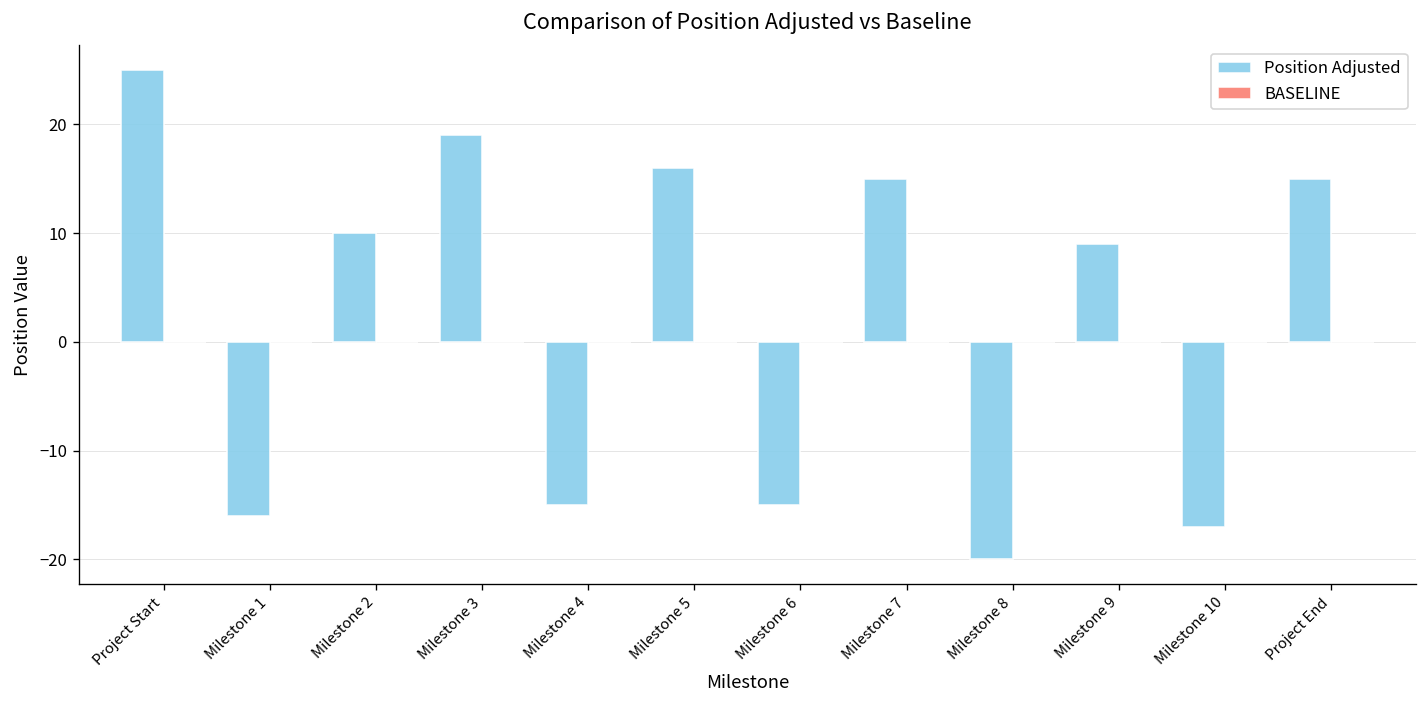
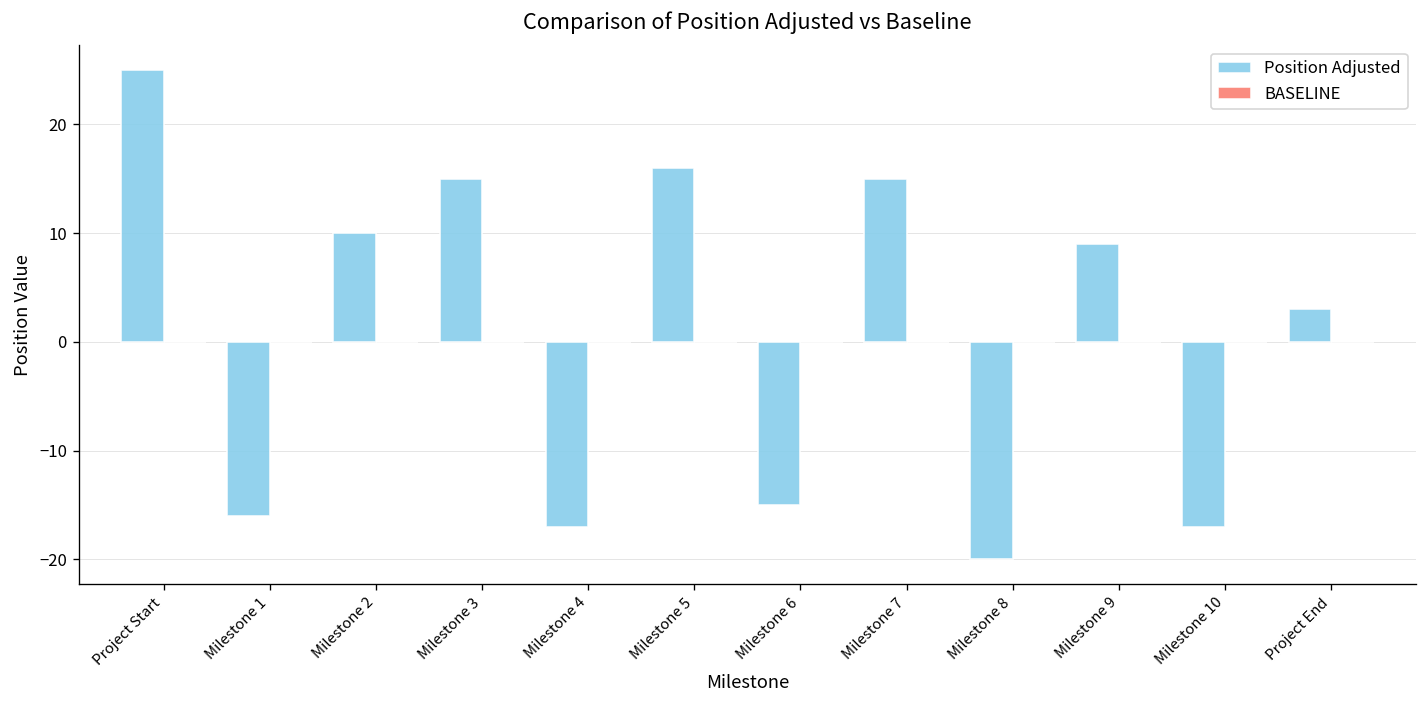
Position Adjusted, Milestone 3: 19 -> 15
Position Adjusted, Milestone 4: -15 -> -17
Position Adjusted, Project End: 15 -> 3
